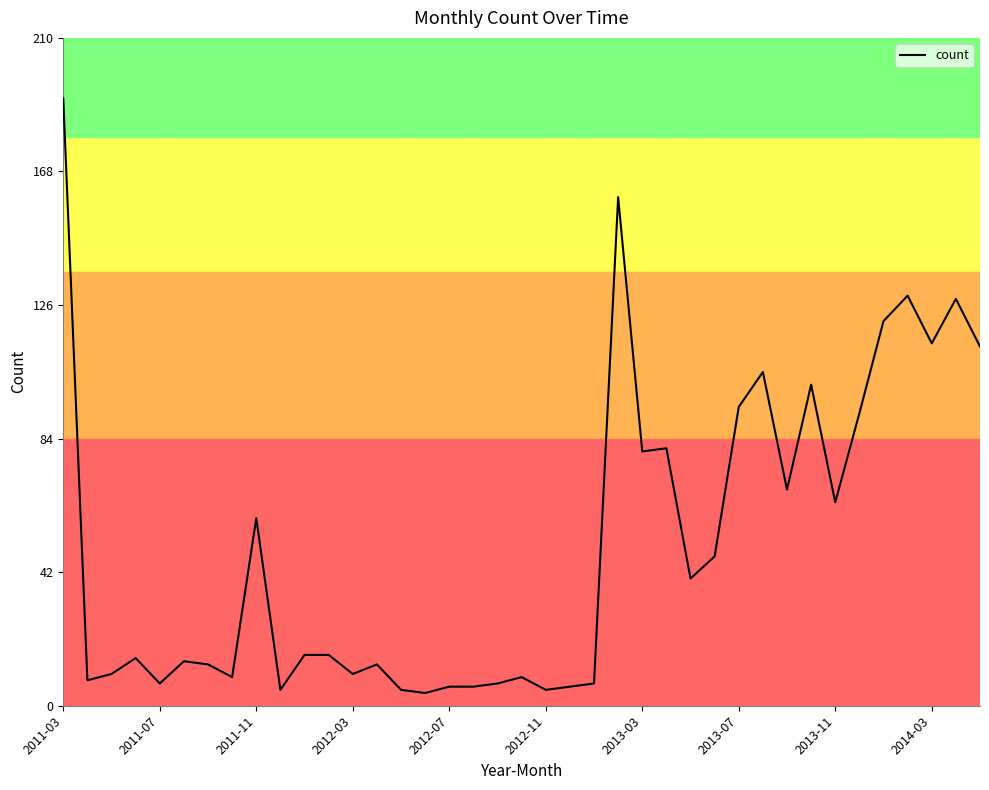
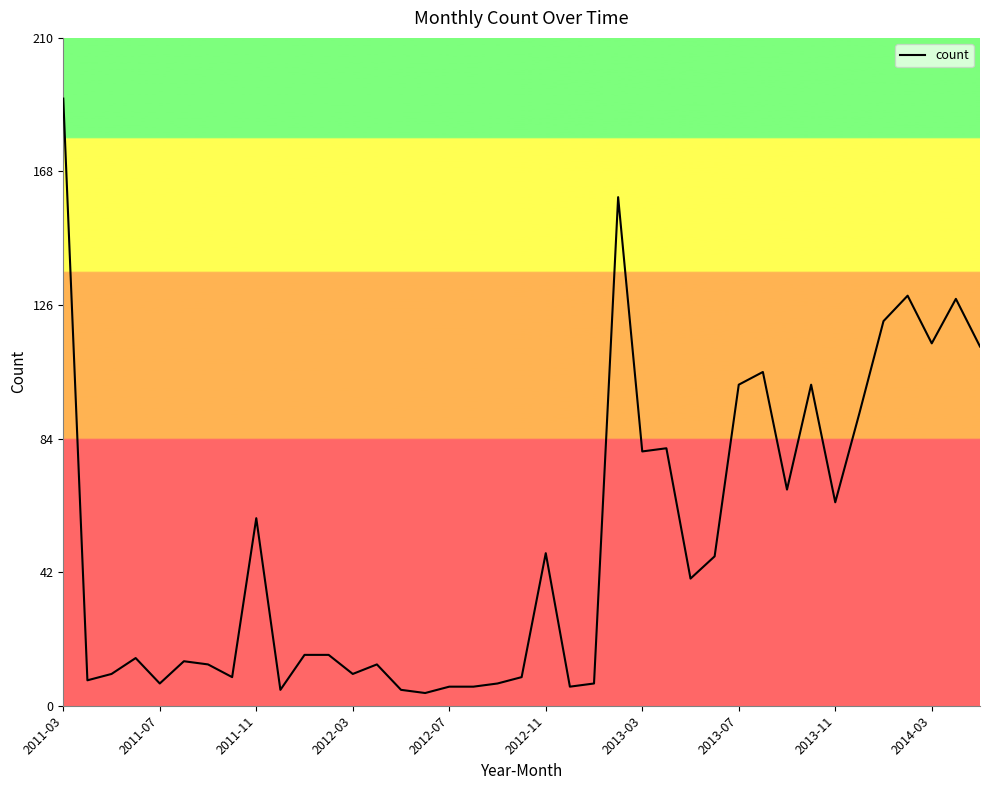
2012-11: 5 -> 48
2013-07: 94 -> 101
